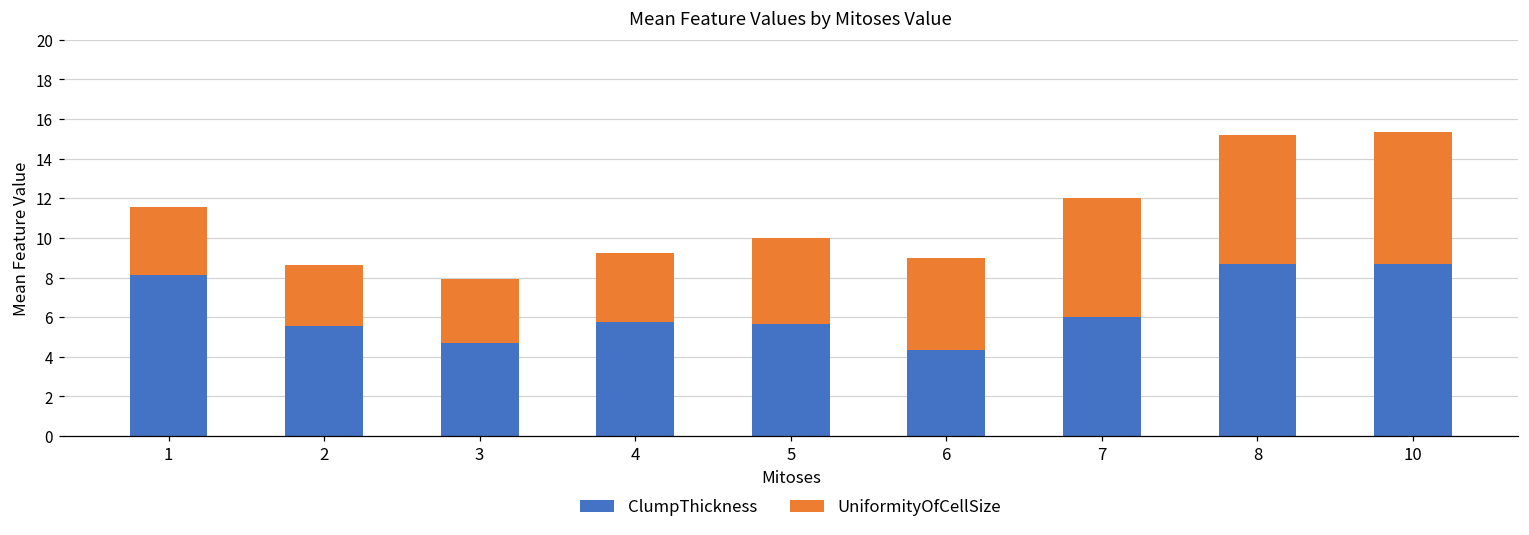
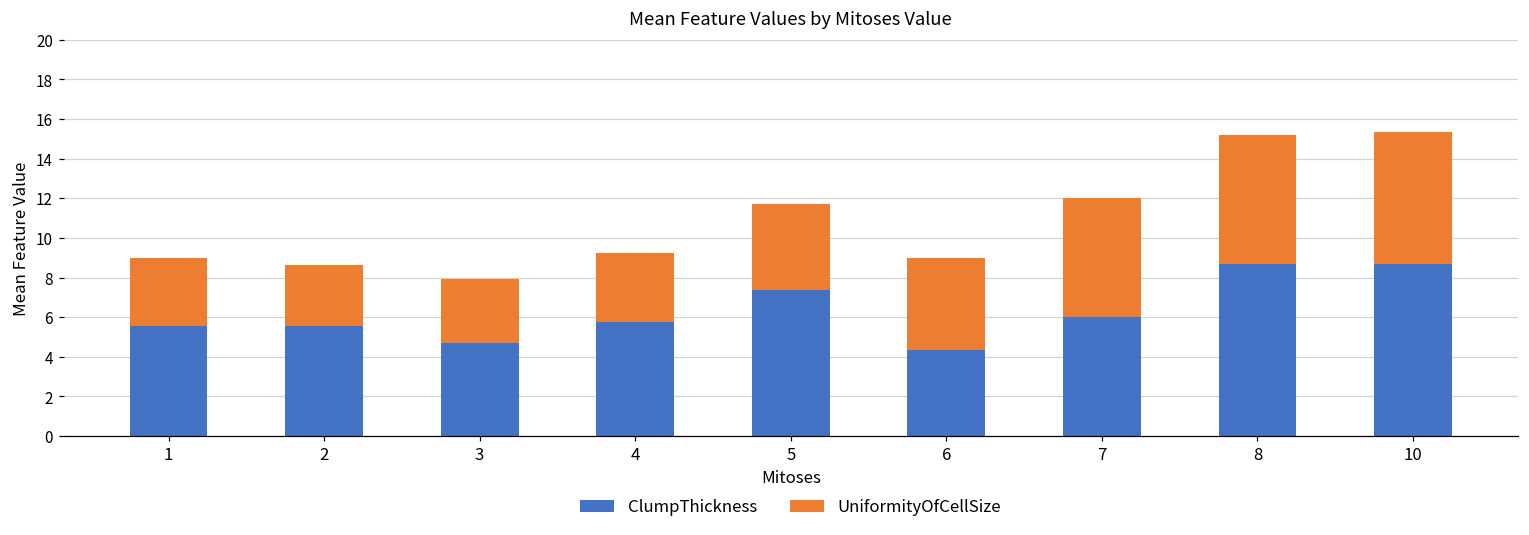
ClumpThickness, 1: 8.1 -> 5.6
ClumpThickness, 5: 5.7 -> 7.4
